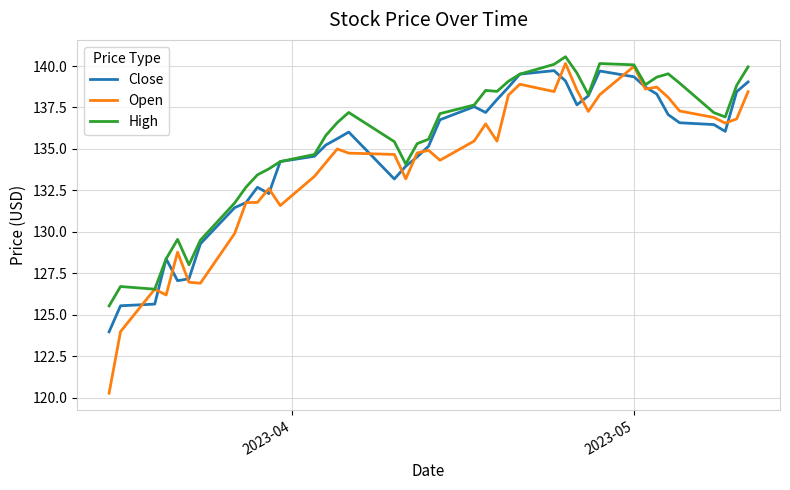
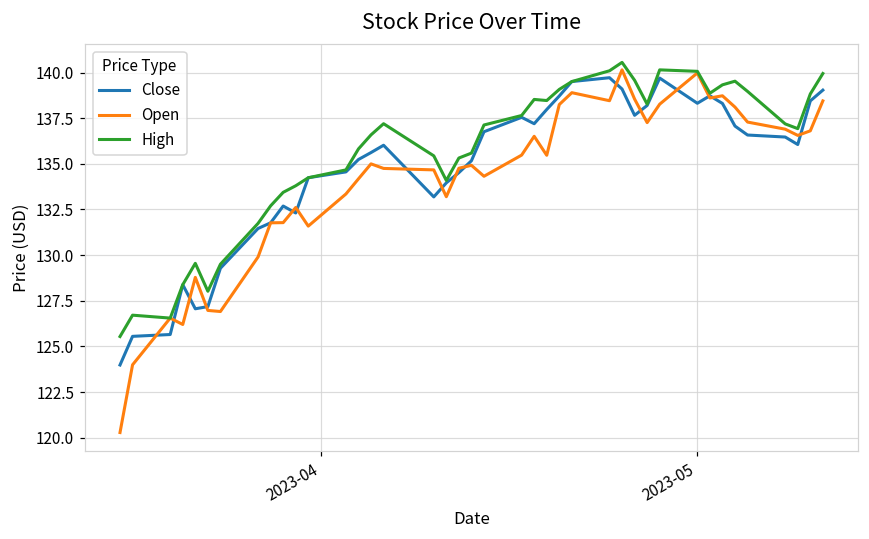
Close, 2023-05: 139.4 -> 138.3
